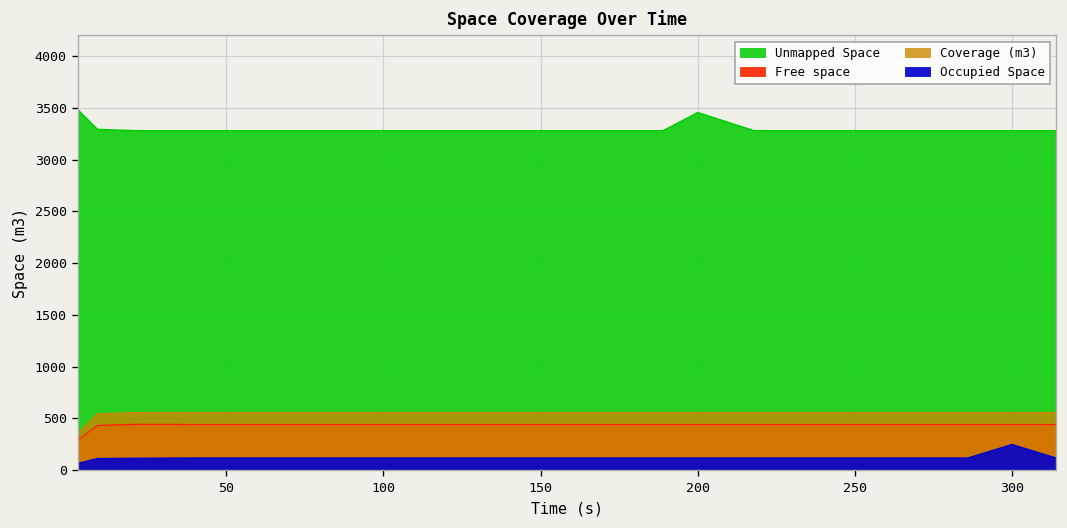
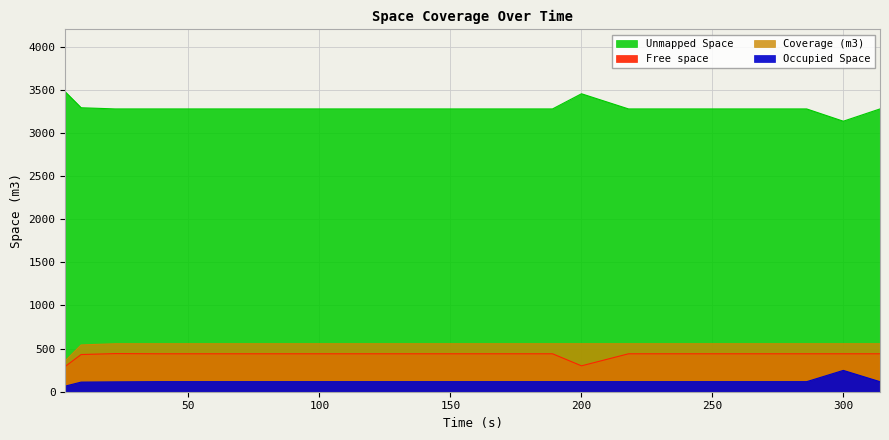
Free space, 200: 400 -> 300
Unmapped Space, 300: 3300 -> 3100
